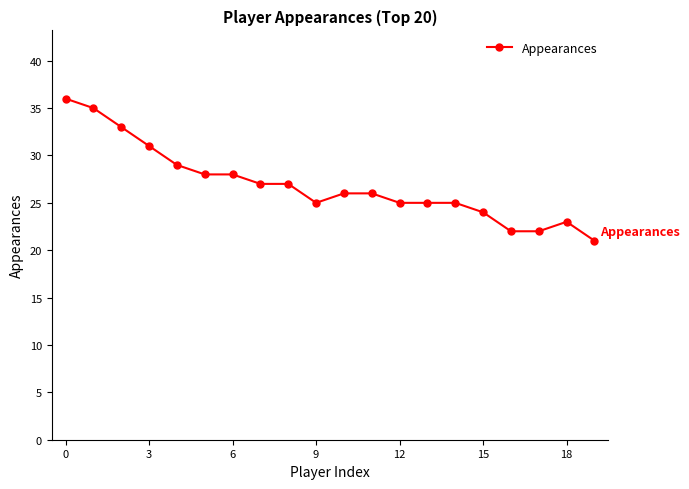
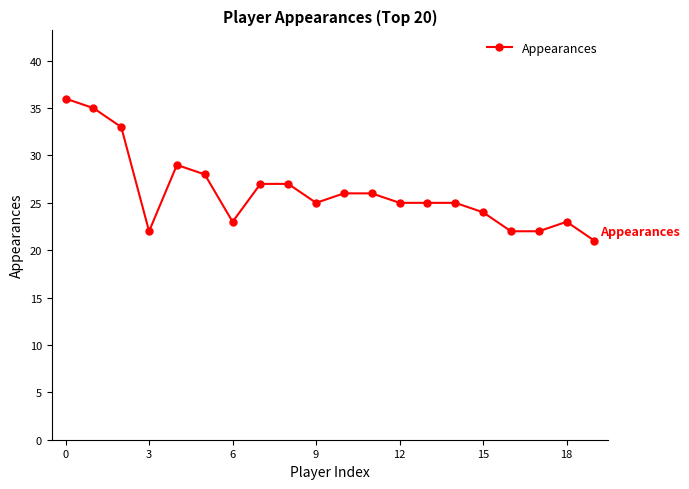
3: 31 -> 22
6: 28 -> 23
